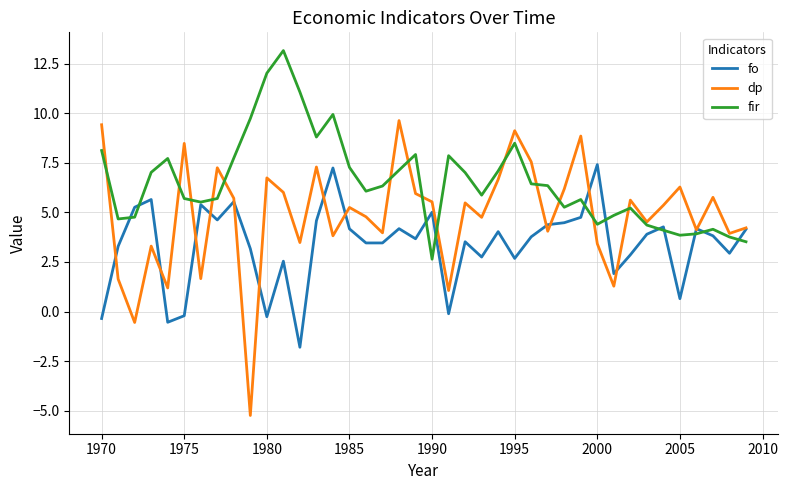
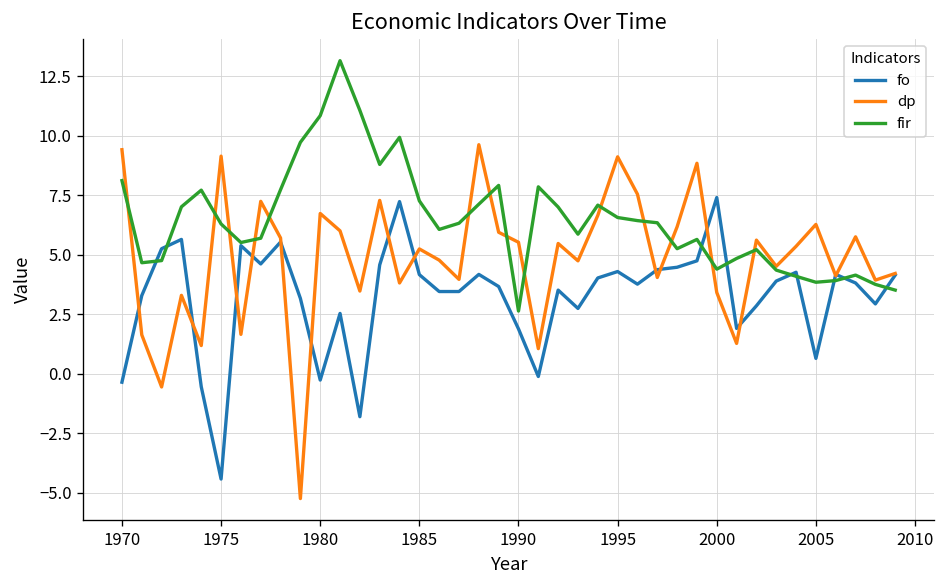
fo, 1975: -0.2 -> -4.4
dp, 1975: 8.5 -> 9.2
fir, 1975: 5.7 -> 6.3
fir, 1980: 12.0 -> 10.9
fo, 1990: 5.0 -> 1.9
fo, 1995: 2.7 -> 4.3
fir, 1995: 8.5 -> 6.6
